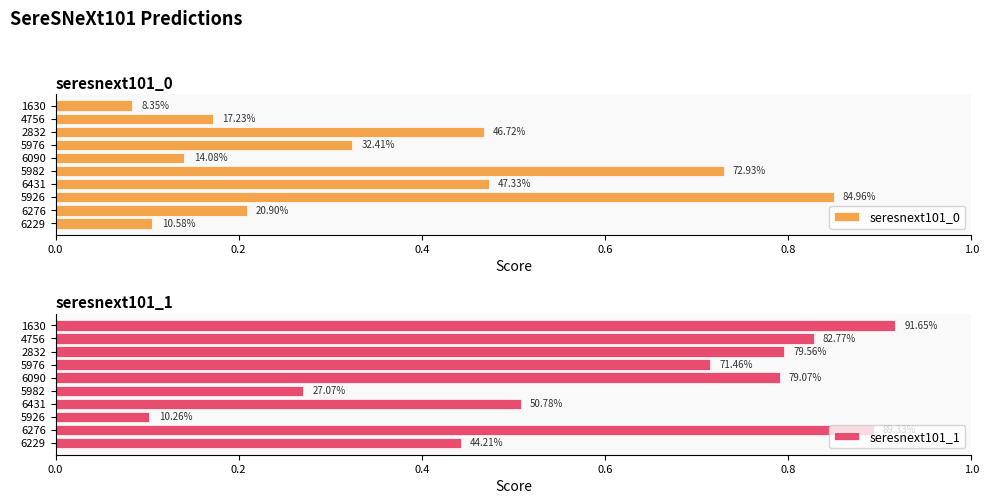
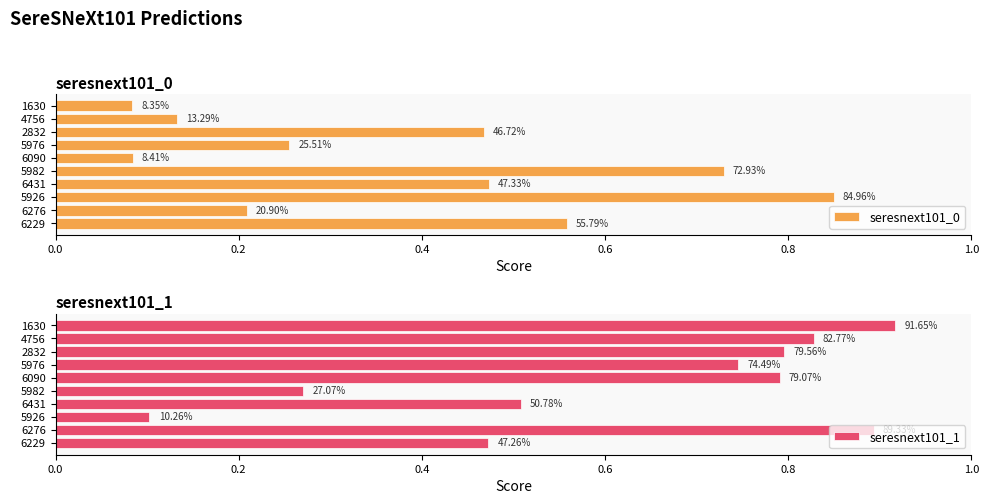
seresnext101_0, 4756: 17.23% -> 13.29%
seresnext101_0, 5976: 32.41% -> 25.51%
seresnext101_0, 6090: 14.08% -> 8.41%
seresnext101_0, 6229: 10.58% -> 55.79%
seresnext101_1, 5976: 71.46% -> 74.49%
seresnext101_1, 6229: 44.21% -> 47.26%
